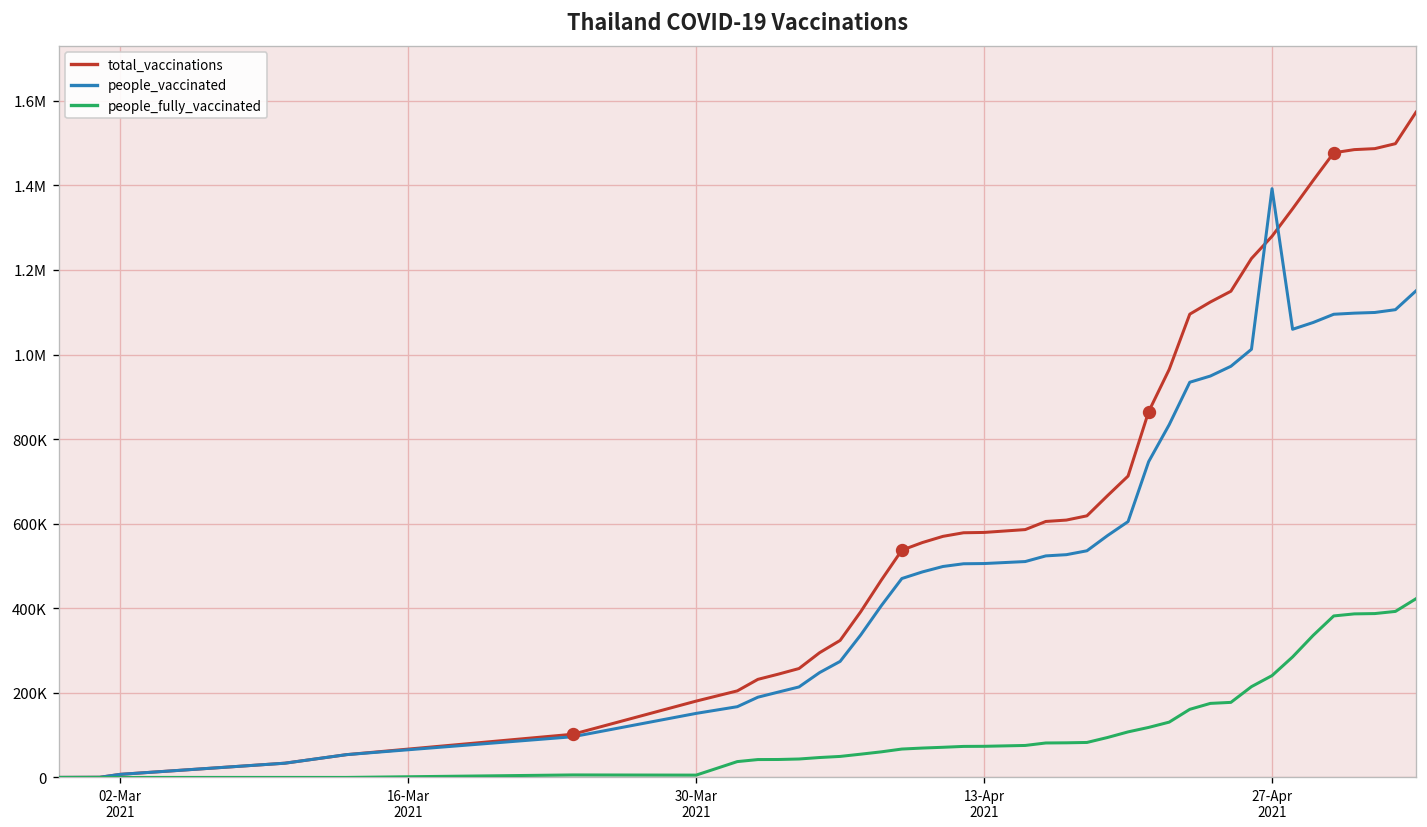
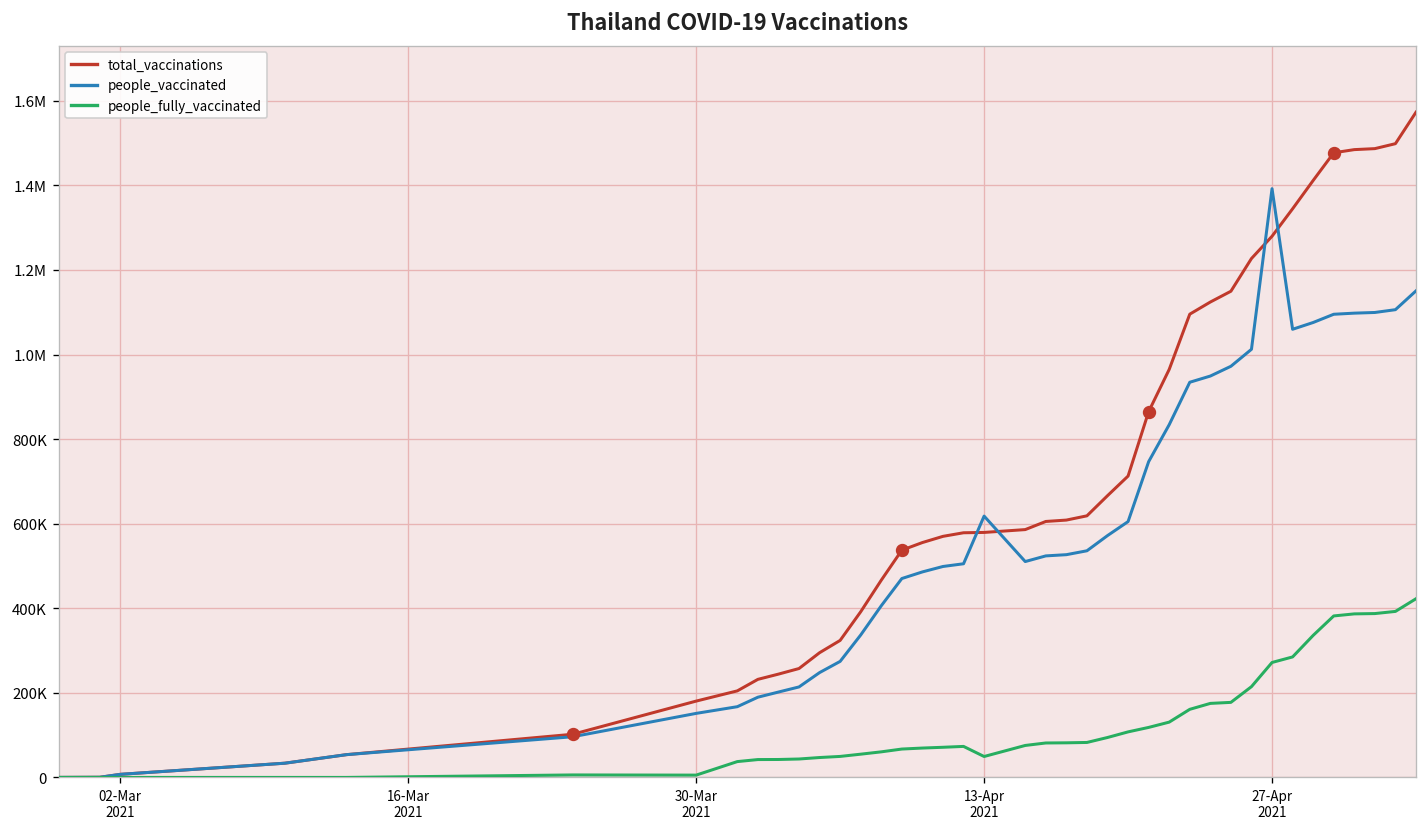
people_vaccinated, 13-Apr 2021: 510000 -> 620000
people_fully_vaccinated, 13-Apr 2021: 70000 -> 50000
people_fully_vaccinated, 27-Apr 2021: 240000 -> 270000
